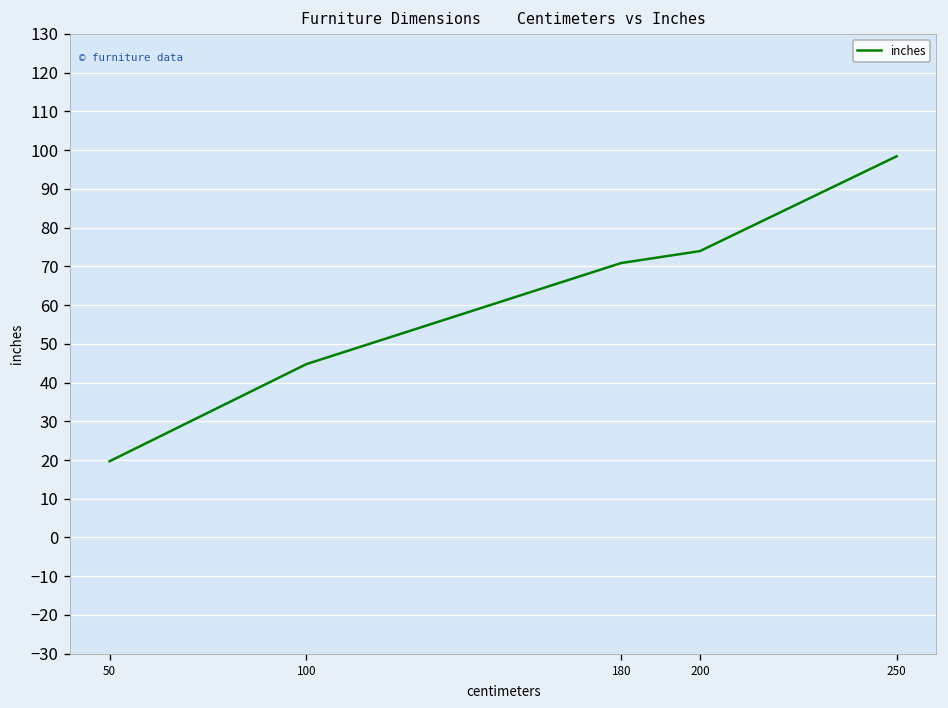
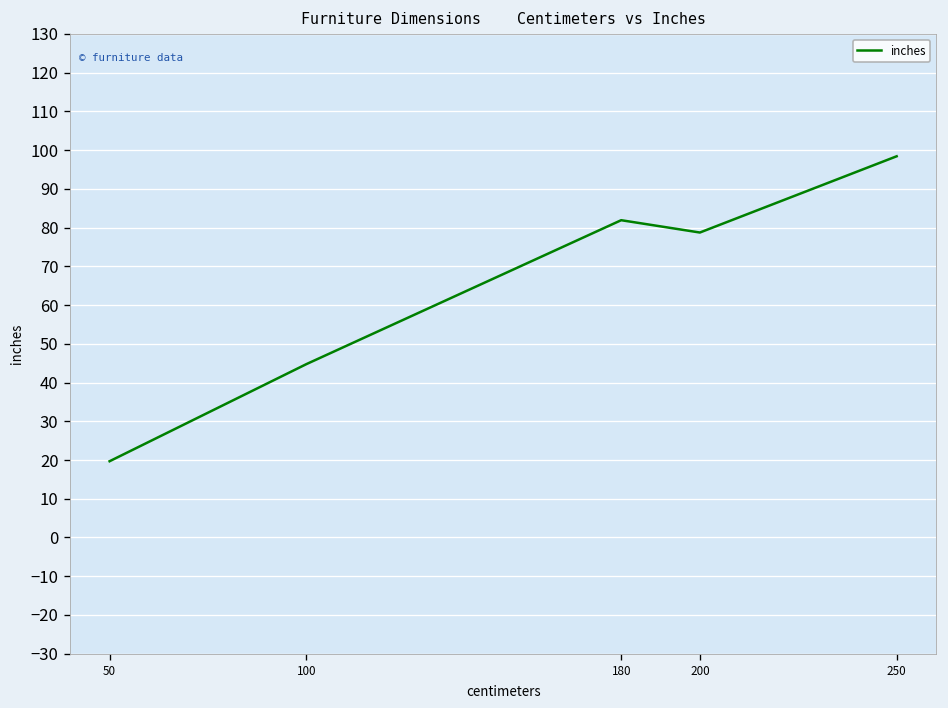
180: 71 -> 82
200: 74 -> 79
